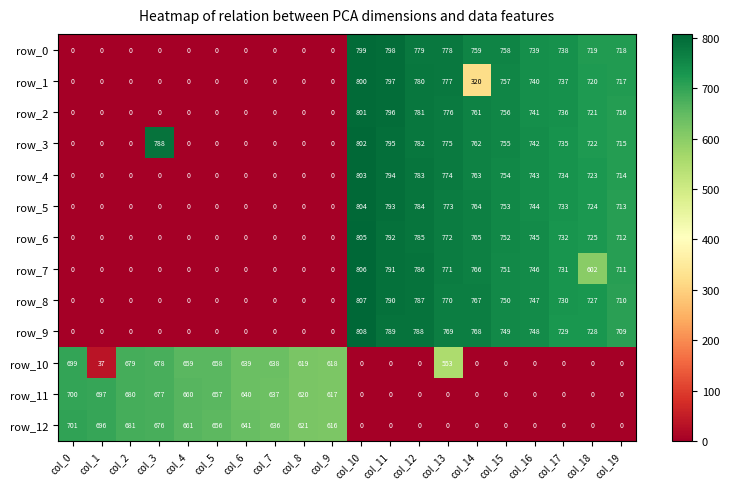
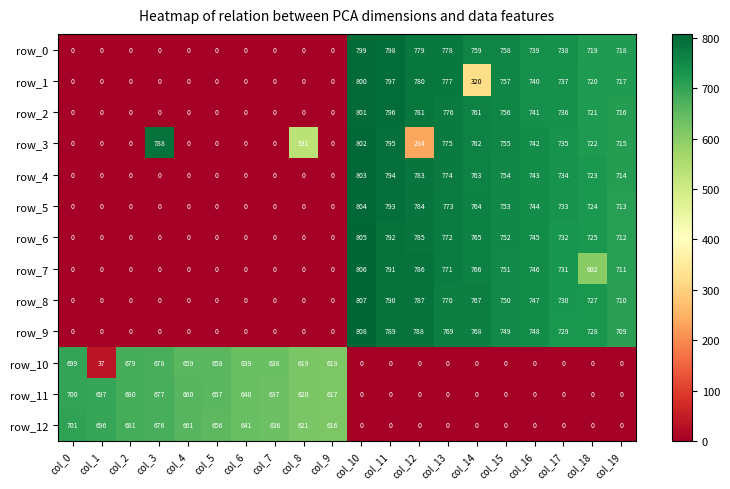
row_3, col_8: 0 -> 531
row_3, col_12: 782 -> 234
row_10, col_13: 553 -> 0
